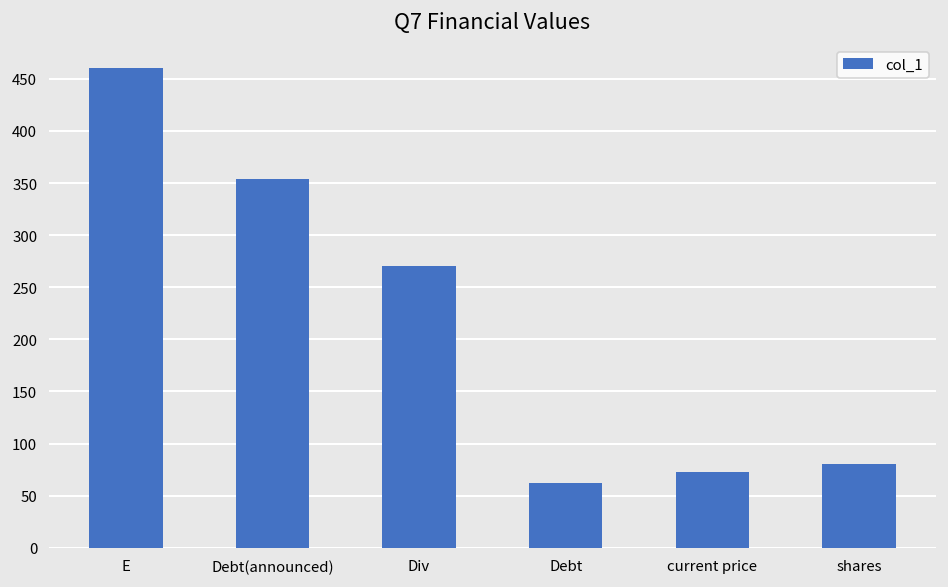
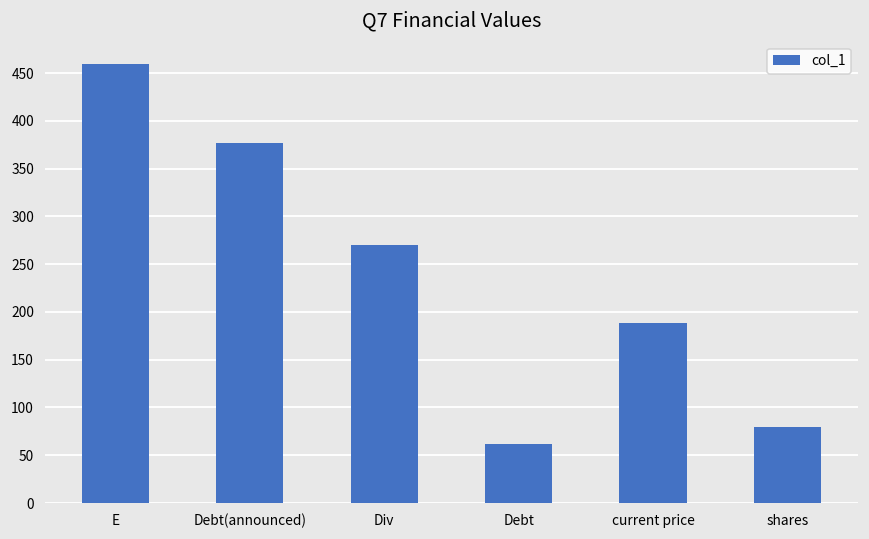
Debt(announced): 350 -> 380
current price: 70 -> 190
